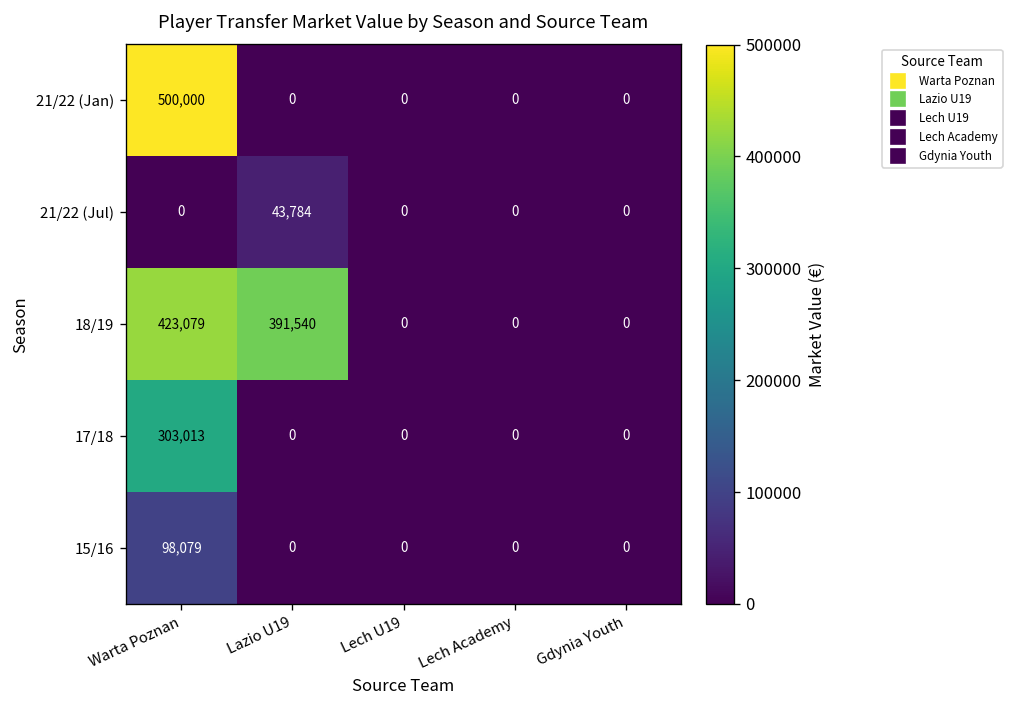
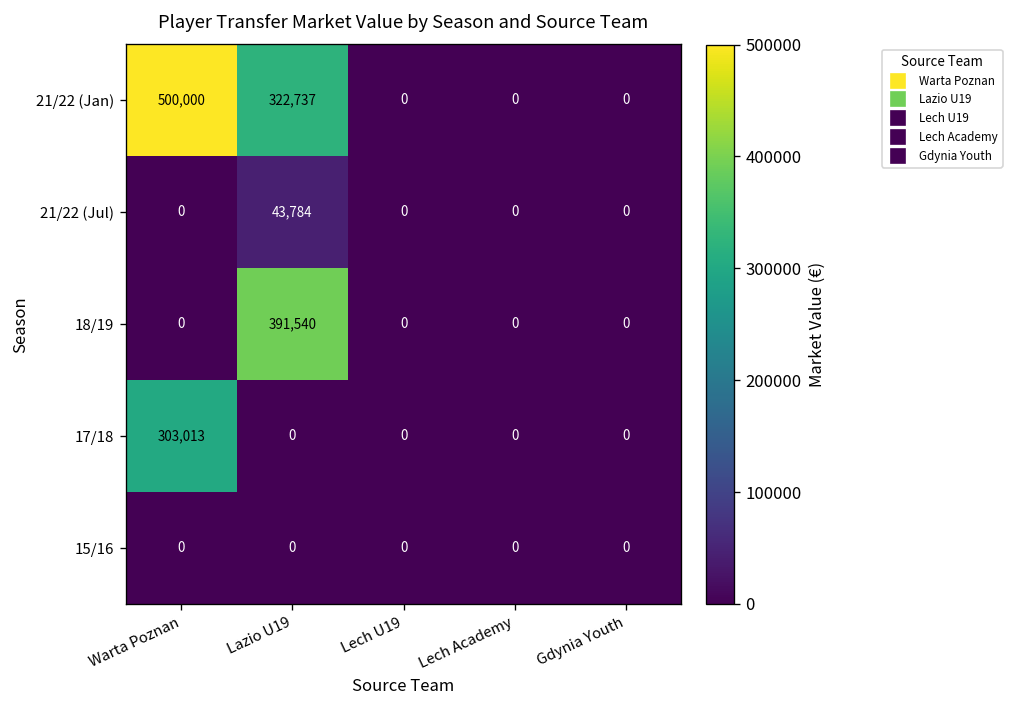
21/22 (Jan), Lazio U19: 0 -> 322,737
18/19, Warta Poznan: 423,079 -> 0
15/16, Warta Poznan: 98,079 -> 0
